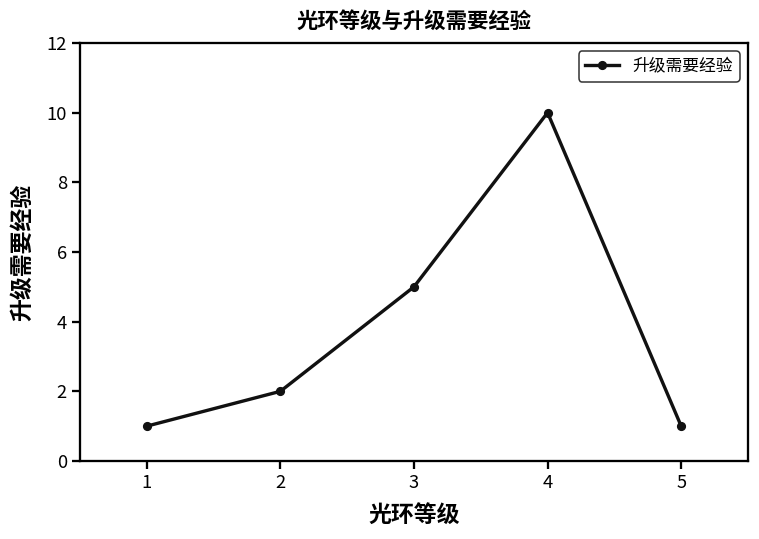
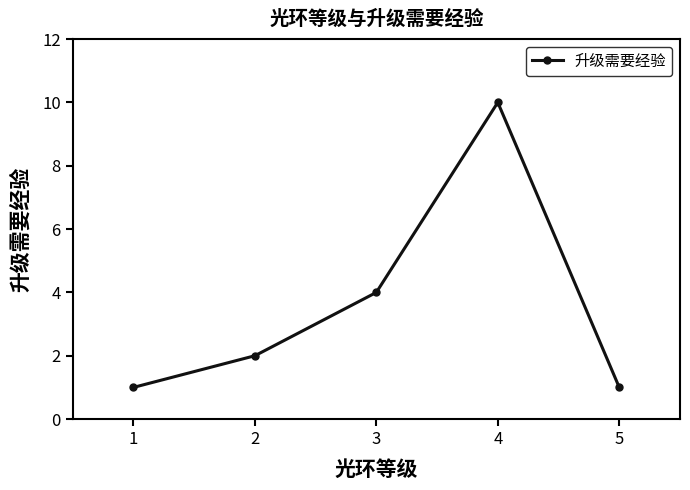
3: 5 -> 4
